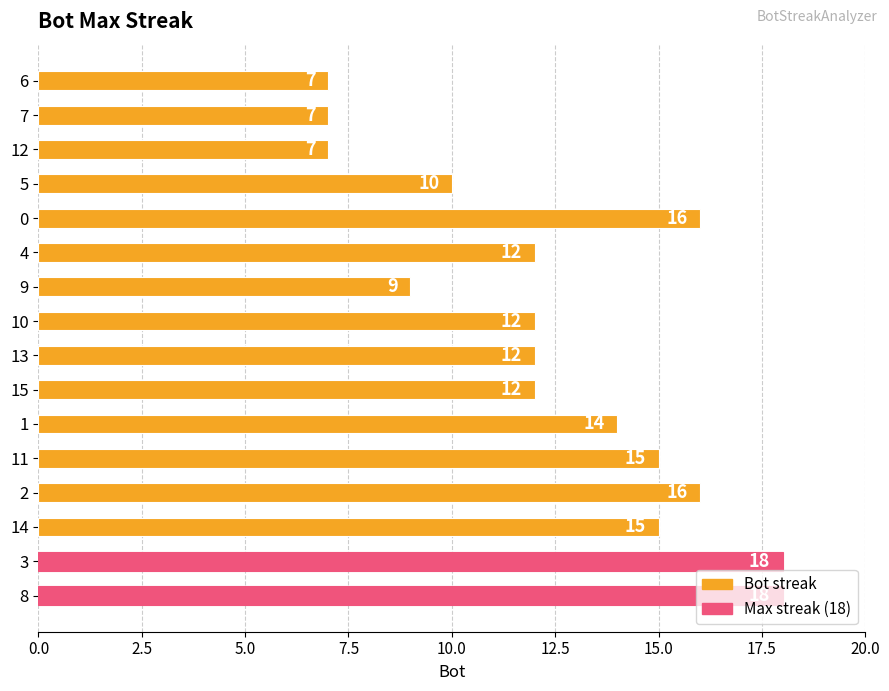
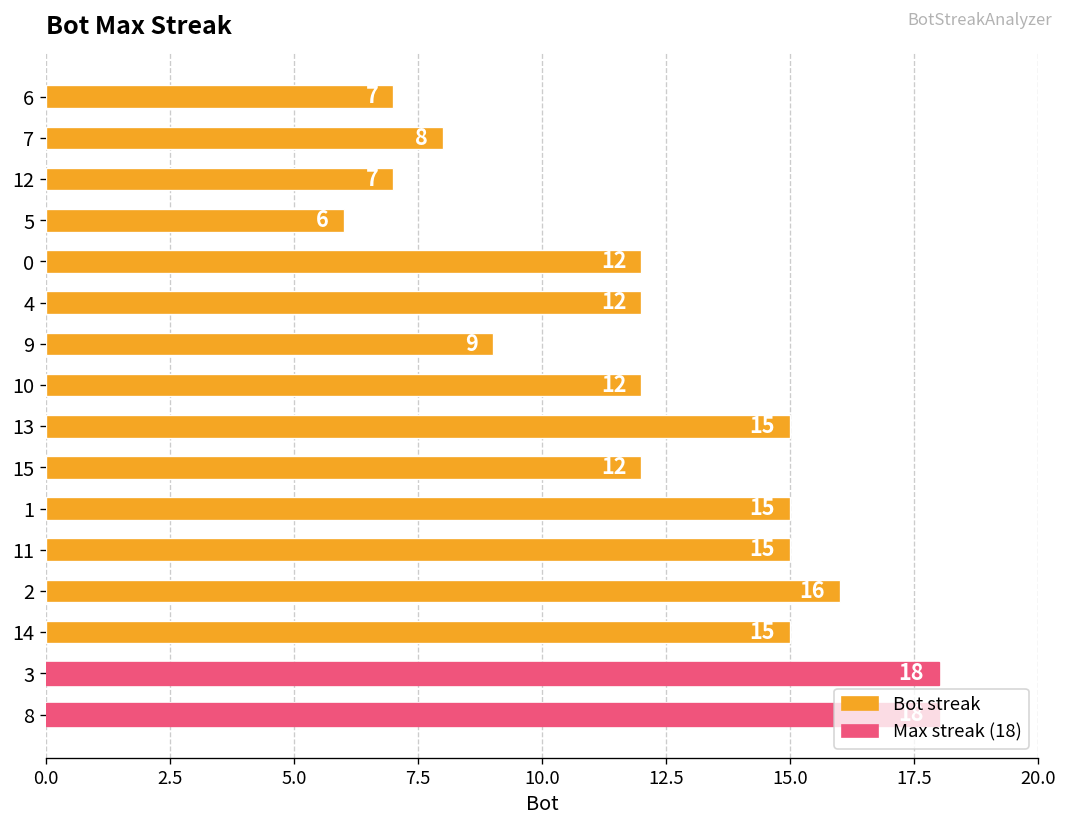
7: 7 -> 8
5: 10 -> 6
0: 16 -> 12
13: 12 -> 15
1: 14 -> 15
